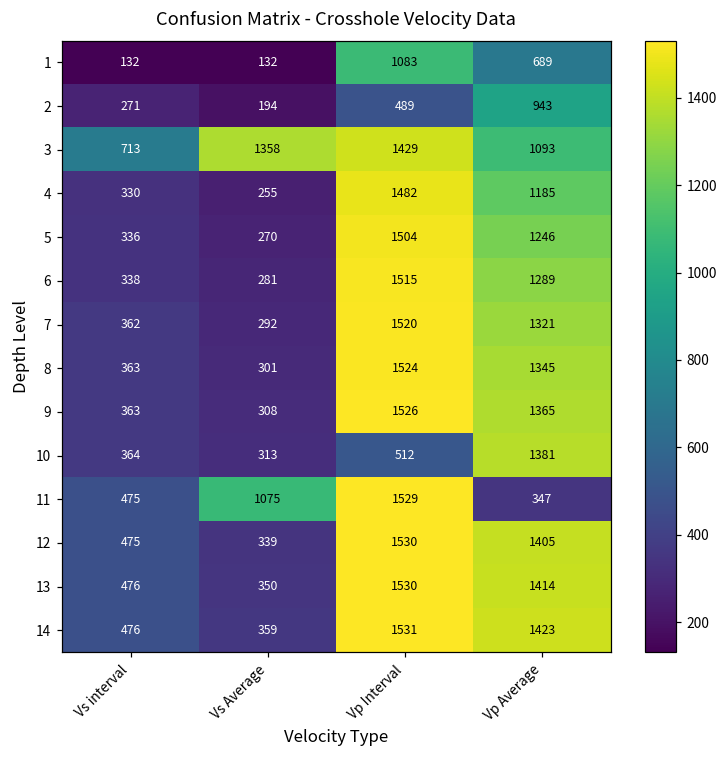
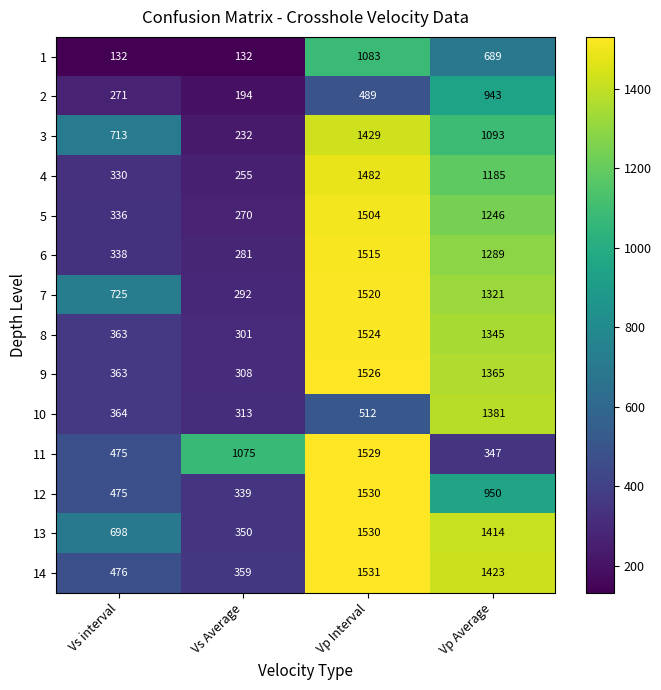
3, Vs Average: 1358 -> 232
7, Vs interval: 362 -> 725
12, Vp Average: 1405 -> 950
13, Vs interval: 476 -> 698
